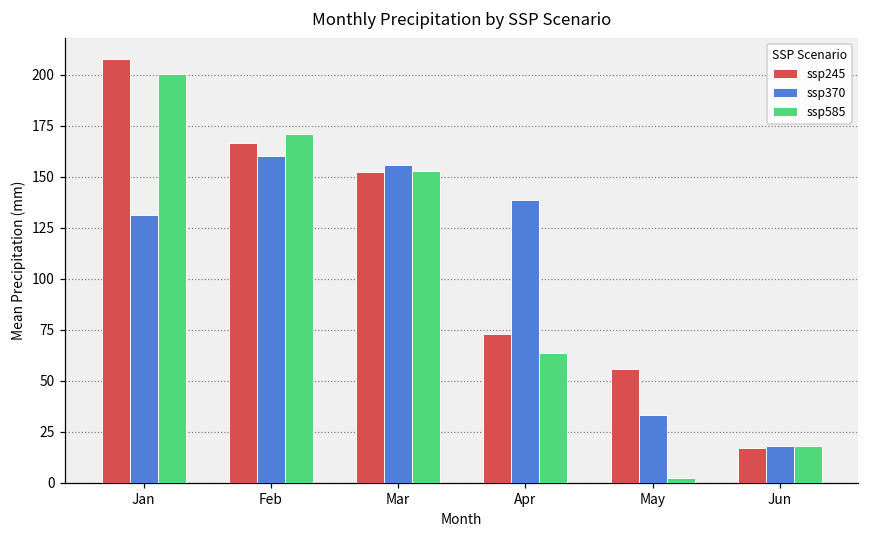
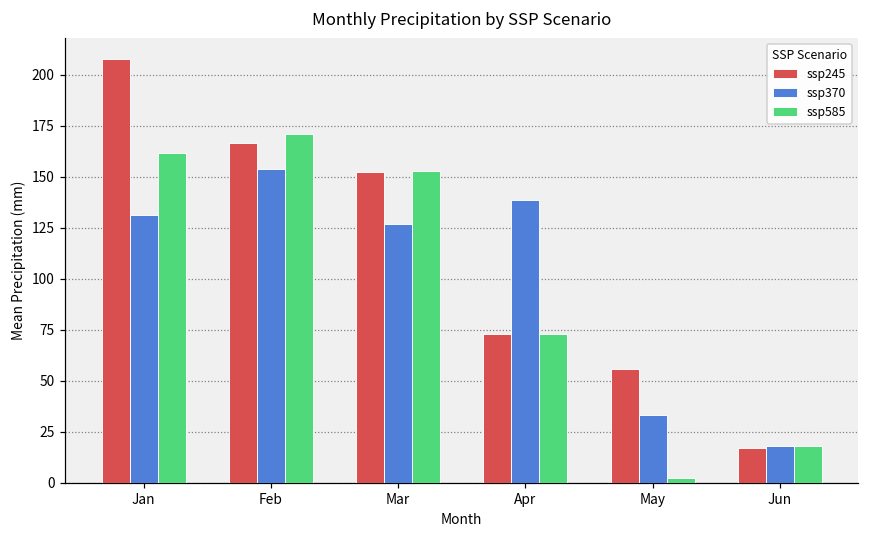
ssp585, Jan: 201 -> 162
ssp370, Feb: 160 -> 154
ssp370, Mar: 156 -> 127
ssp585, Apr: 63 -> 73
